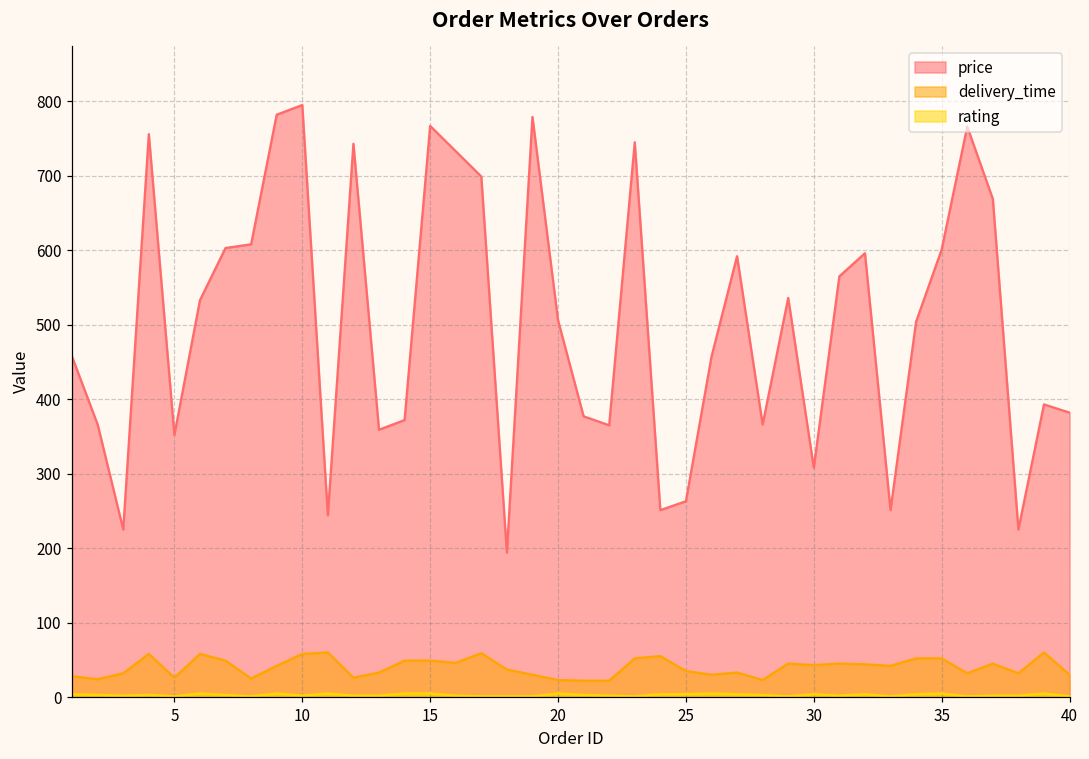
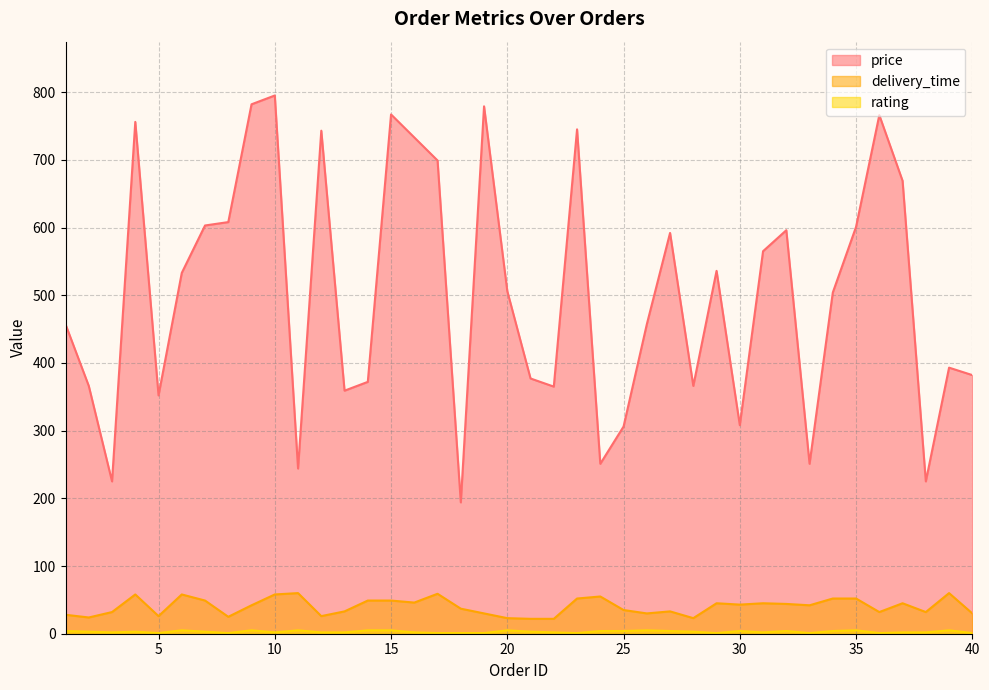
price, 25: 260 -> 310
